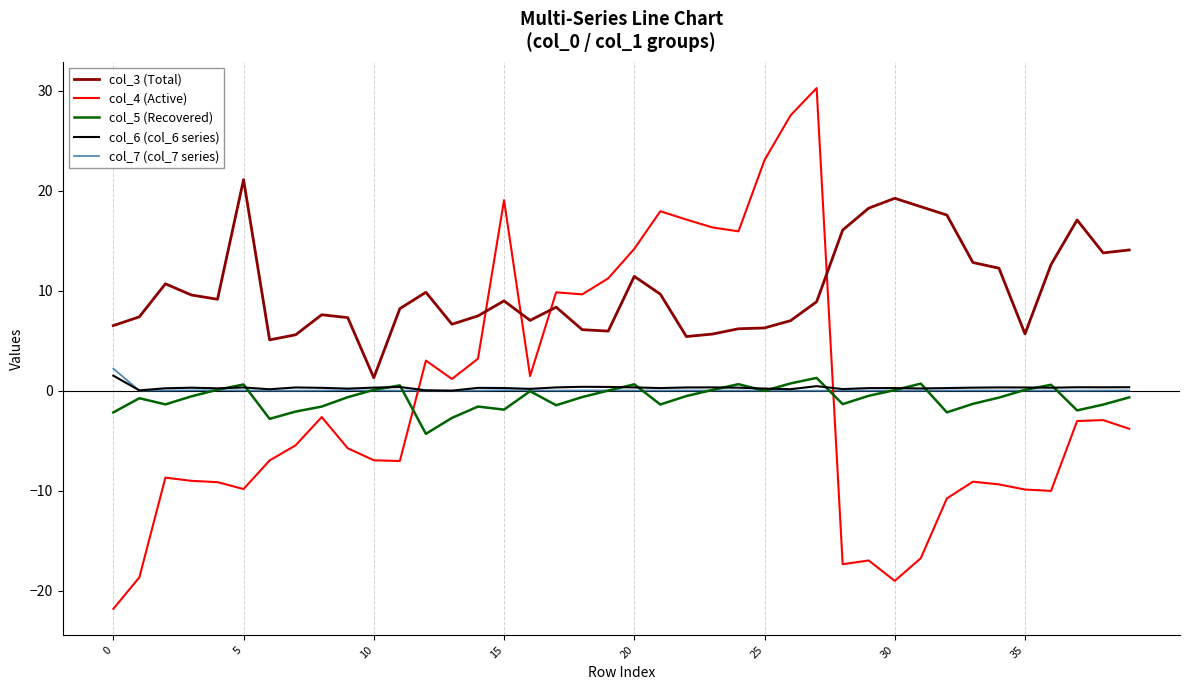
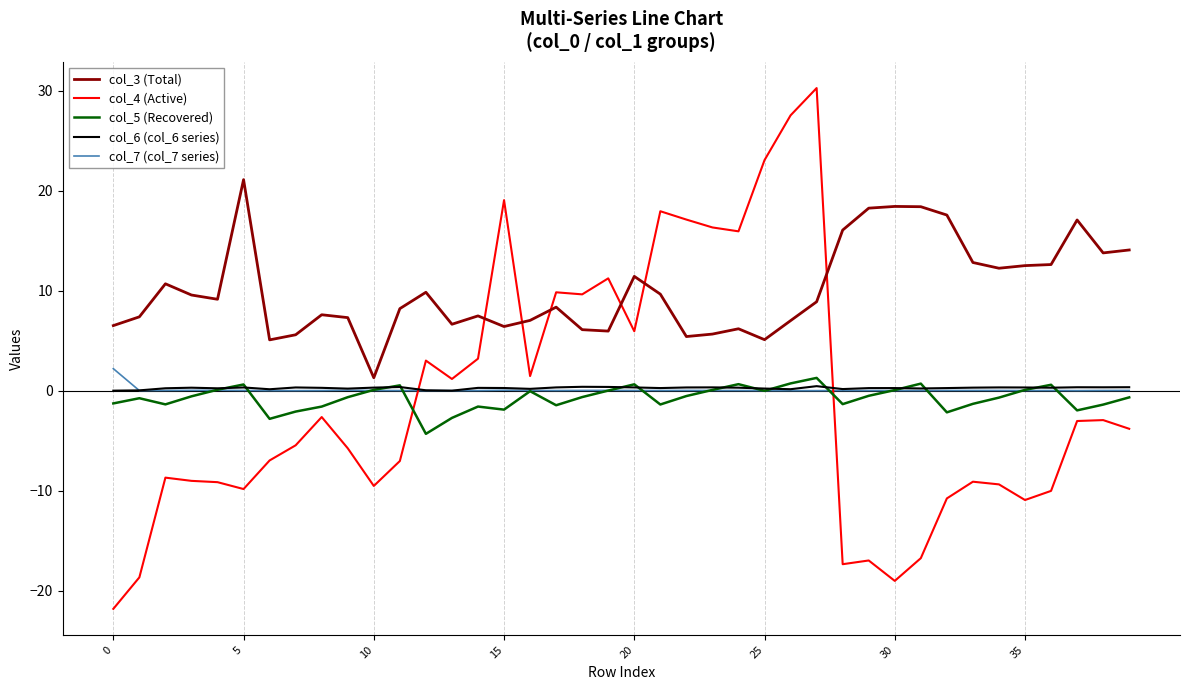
col_5 (Recovered), 0: -2.2 -> -1.3
col_6 (col_6 series), 0: 1.5 -> 0.0
col_4 (Active), 10: -7.0 -> -9.5
col_3 (Total), 15: 9.0 -> 6.4
col_4 (Active), 20: 14.2 -> 5.9
col_3 (Total), 25: 6.3 -> 5.1
col_3 (Total), 30: 19.2 -> 18.4
col_3 (Total), 35: 5.7 -> 12.5
col_4 (Active), 35: -9.9 -> -10.9
